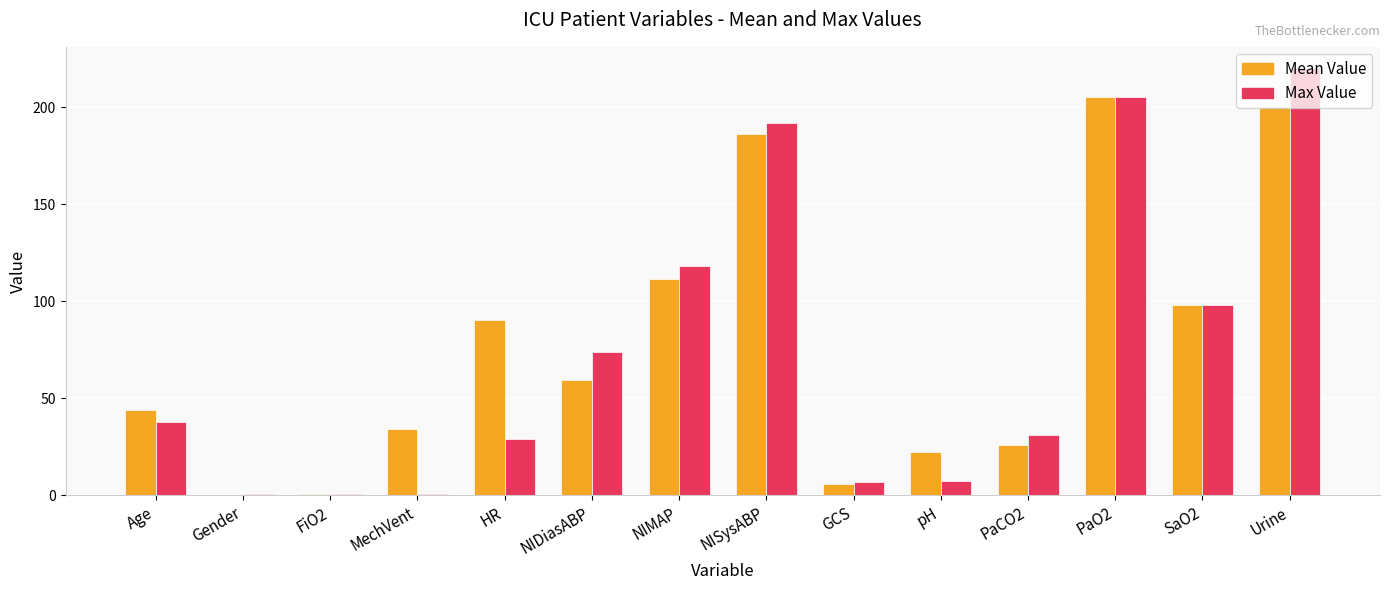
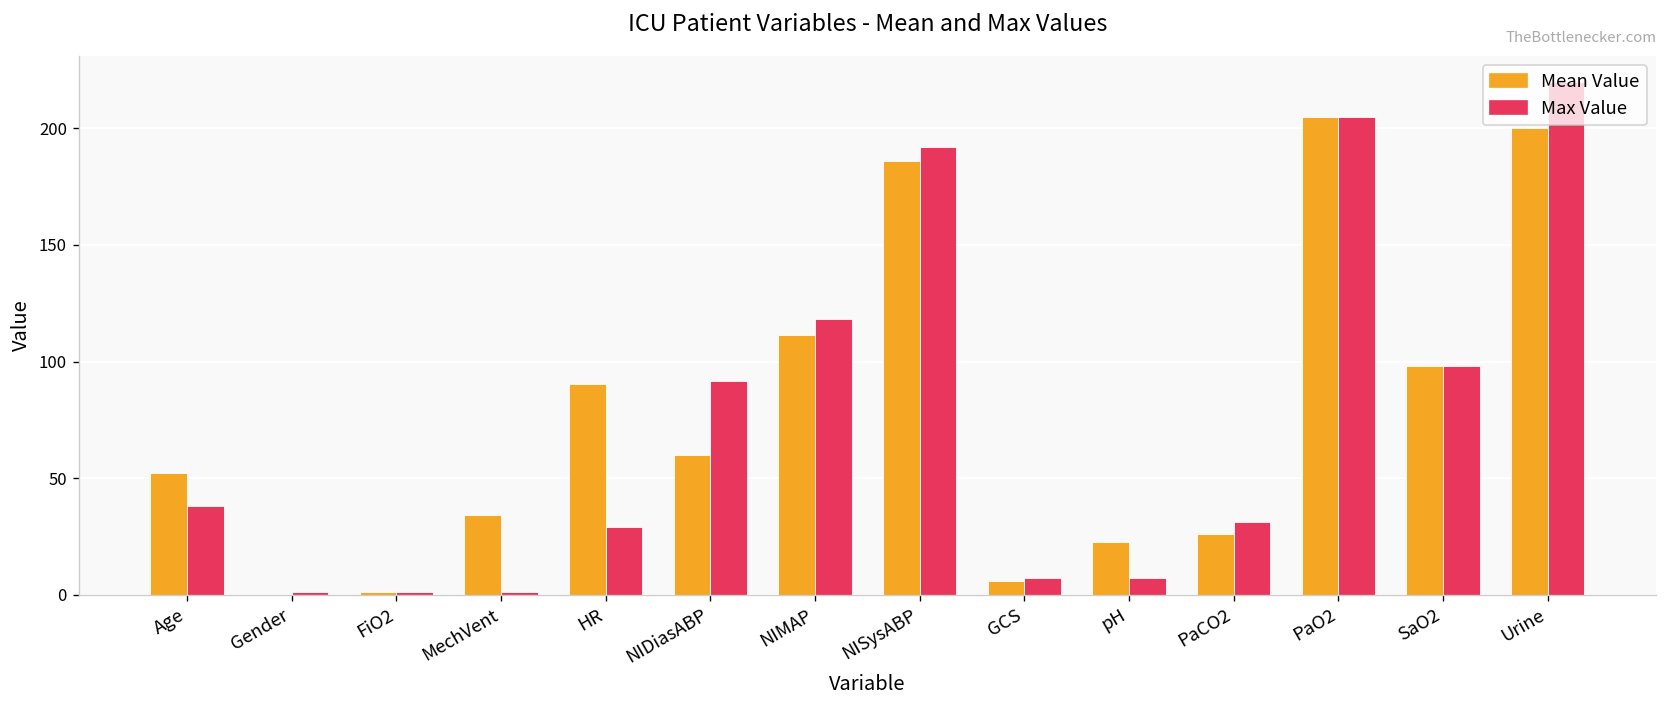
Mean Value, Age: 44 -> 52
Max Value, NIDiasABP: 74 -> 92
